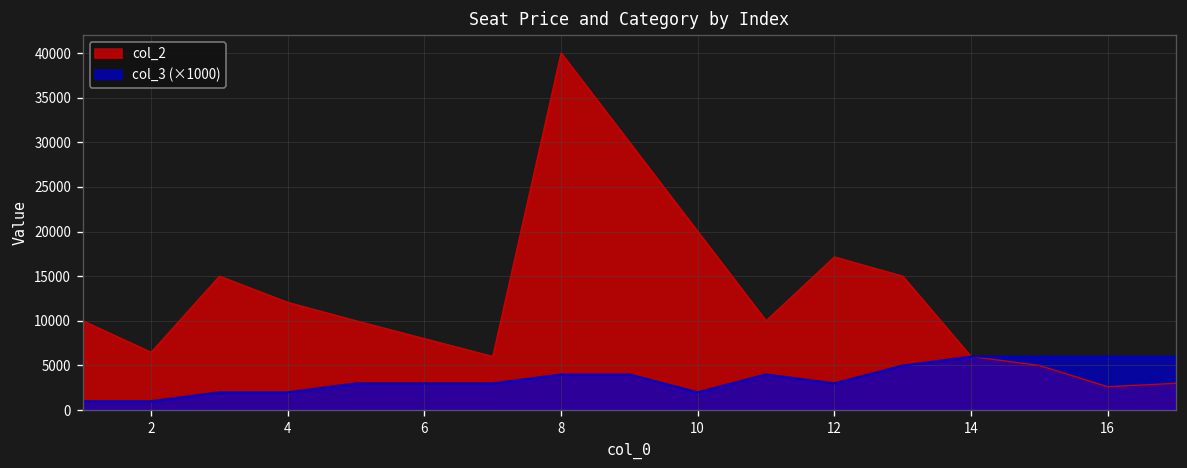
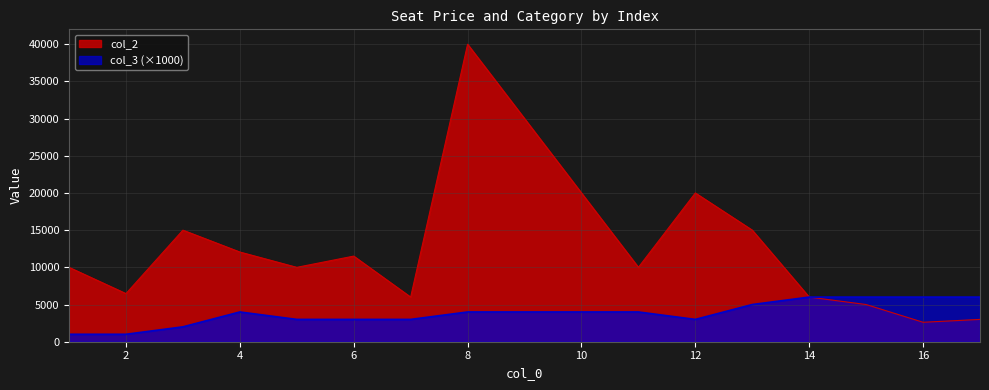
col_3 (×1000), 4: 2000 -> 4000
col_2, 6: 8000 -> 12000
col_3 (×1000), 10: 2000 -> 4000
col_2, 12: 17000 -> 20000
